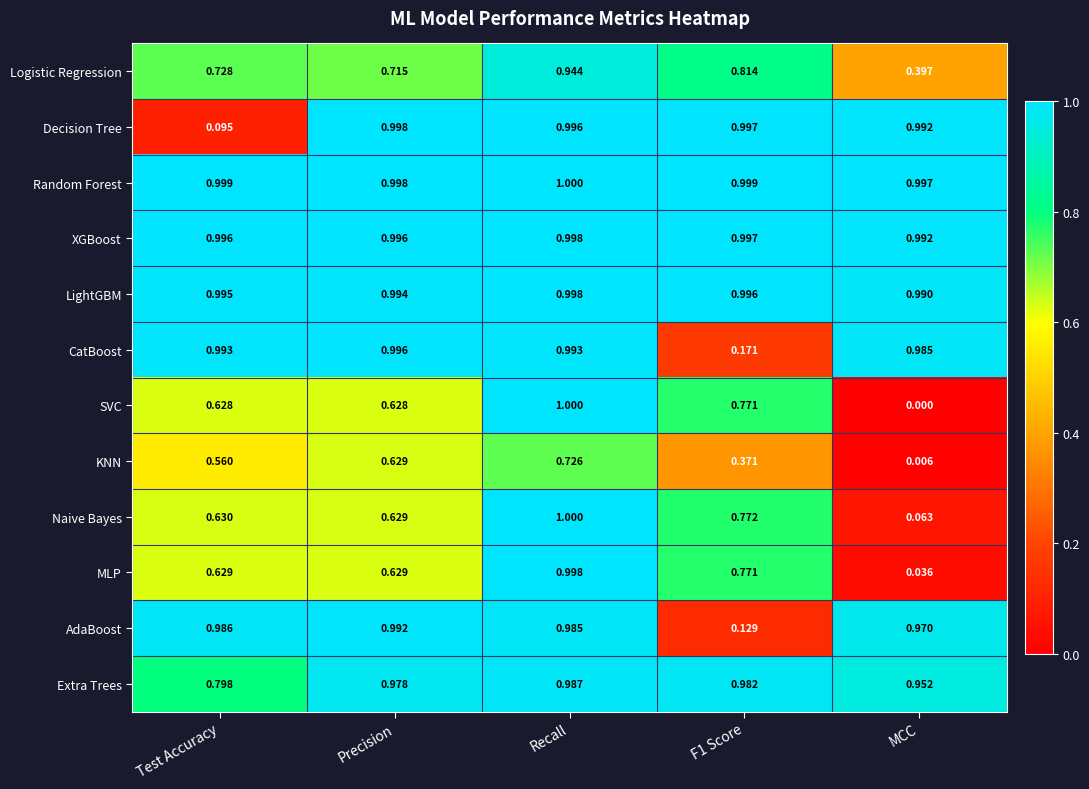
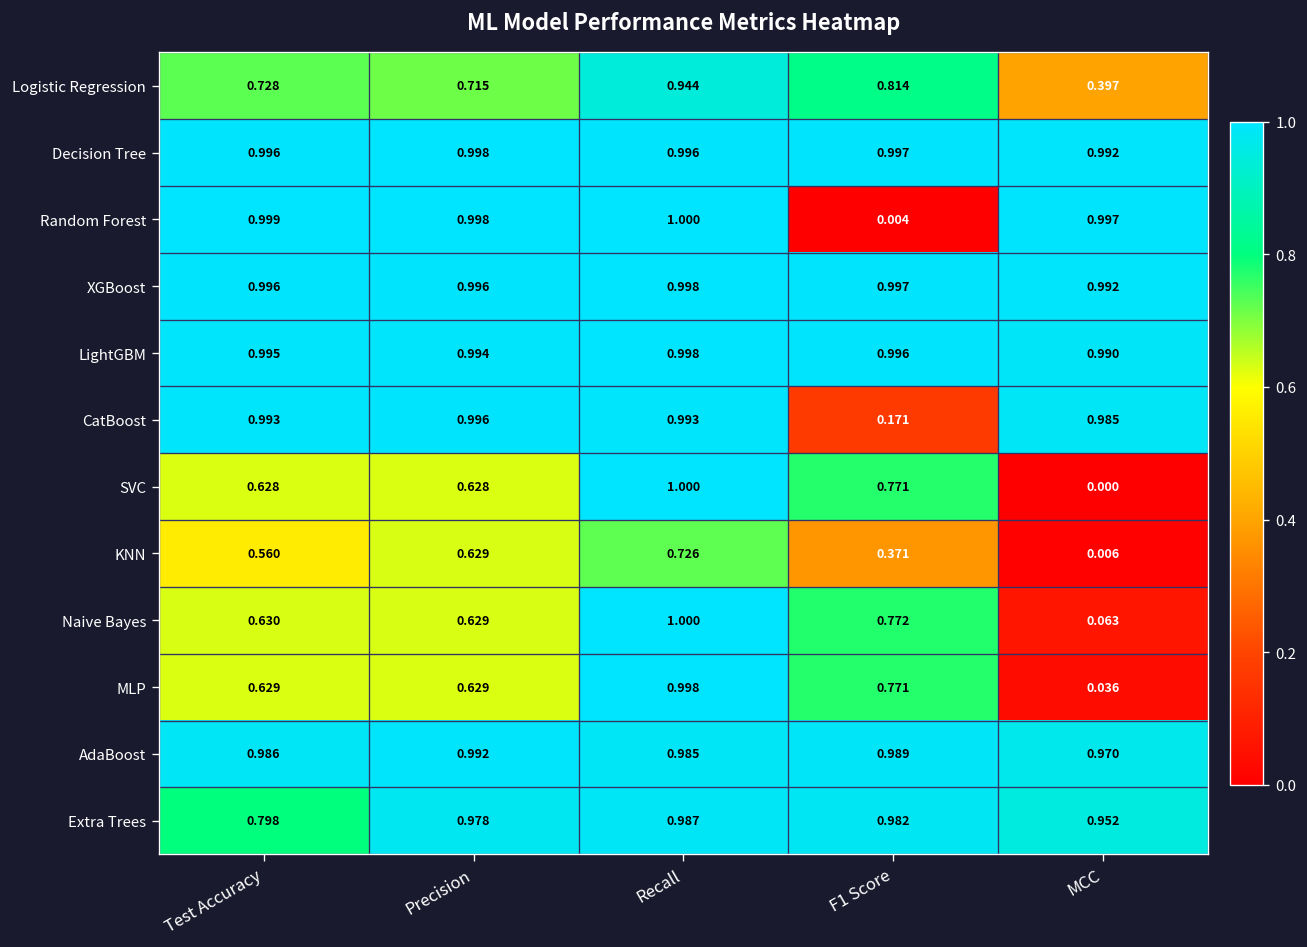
Decision Tree, Test Accuracy: 0.095 -> 0.996
Random Forest, F1 Score: 0.999 -> 0.004
AdaBoost, F1 Score: 0.129 -> 0.989
